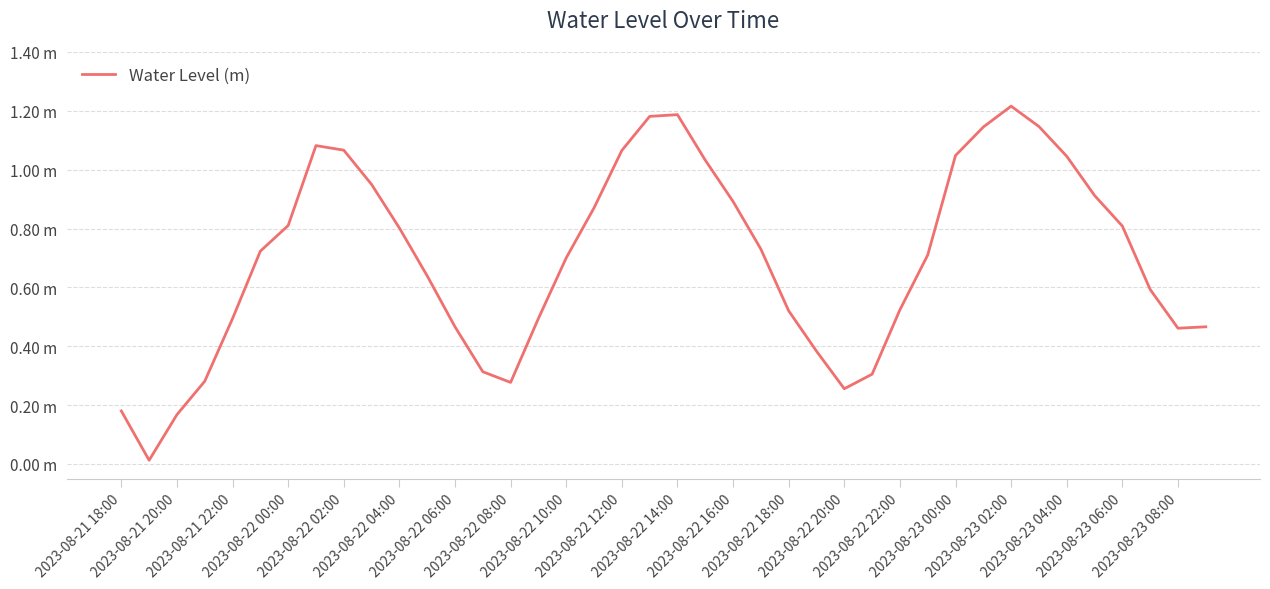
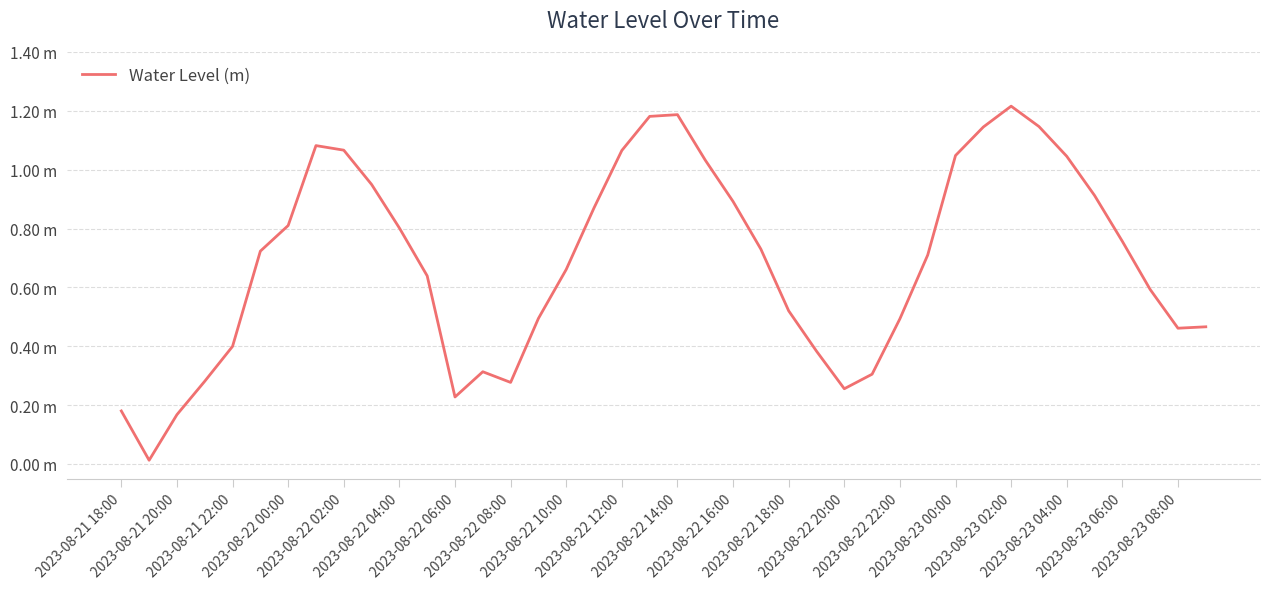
2023-08-21 22:00: 0.49 m -> 0.40 m
2023-08-22 06:00: 0.47 m -> 0.23 m
2023-08-22 10:00: 0.70 m -> 0.66 m
2023-08-22 22:00: 0.52 m -> 0.49 m
2023-08-23 06:00: 0.81 m -> 0.76 m
